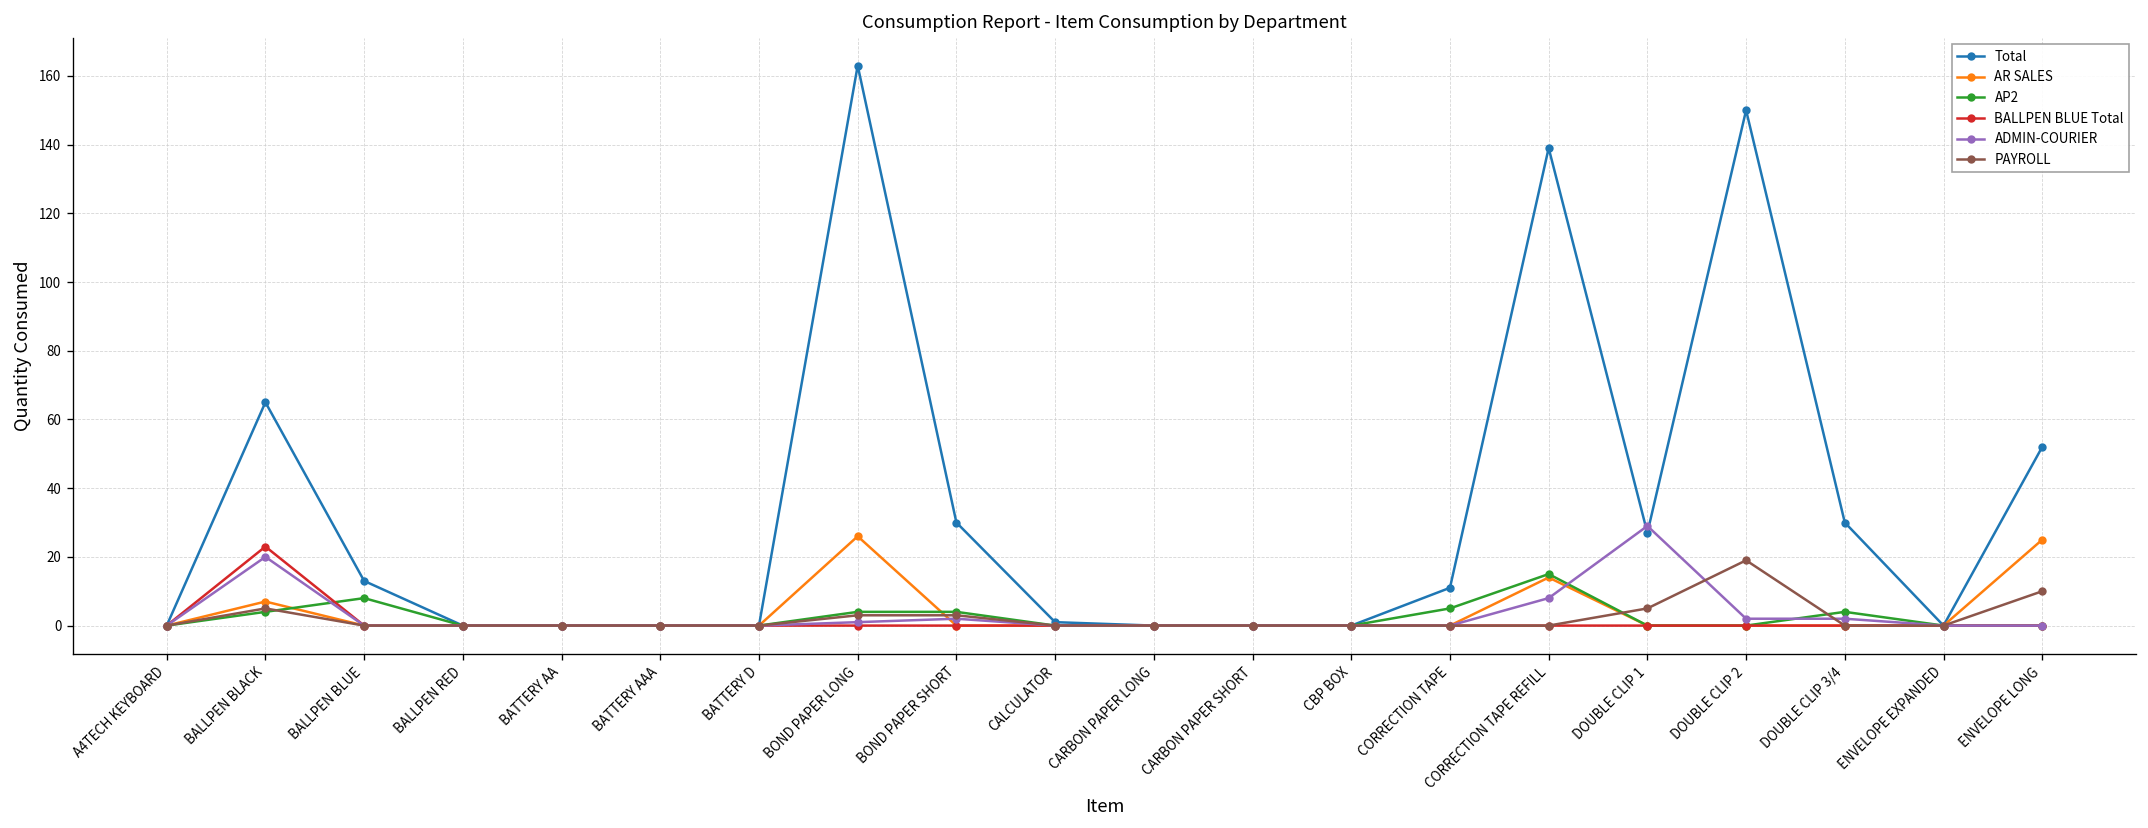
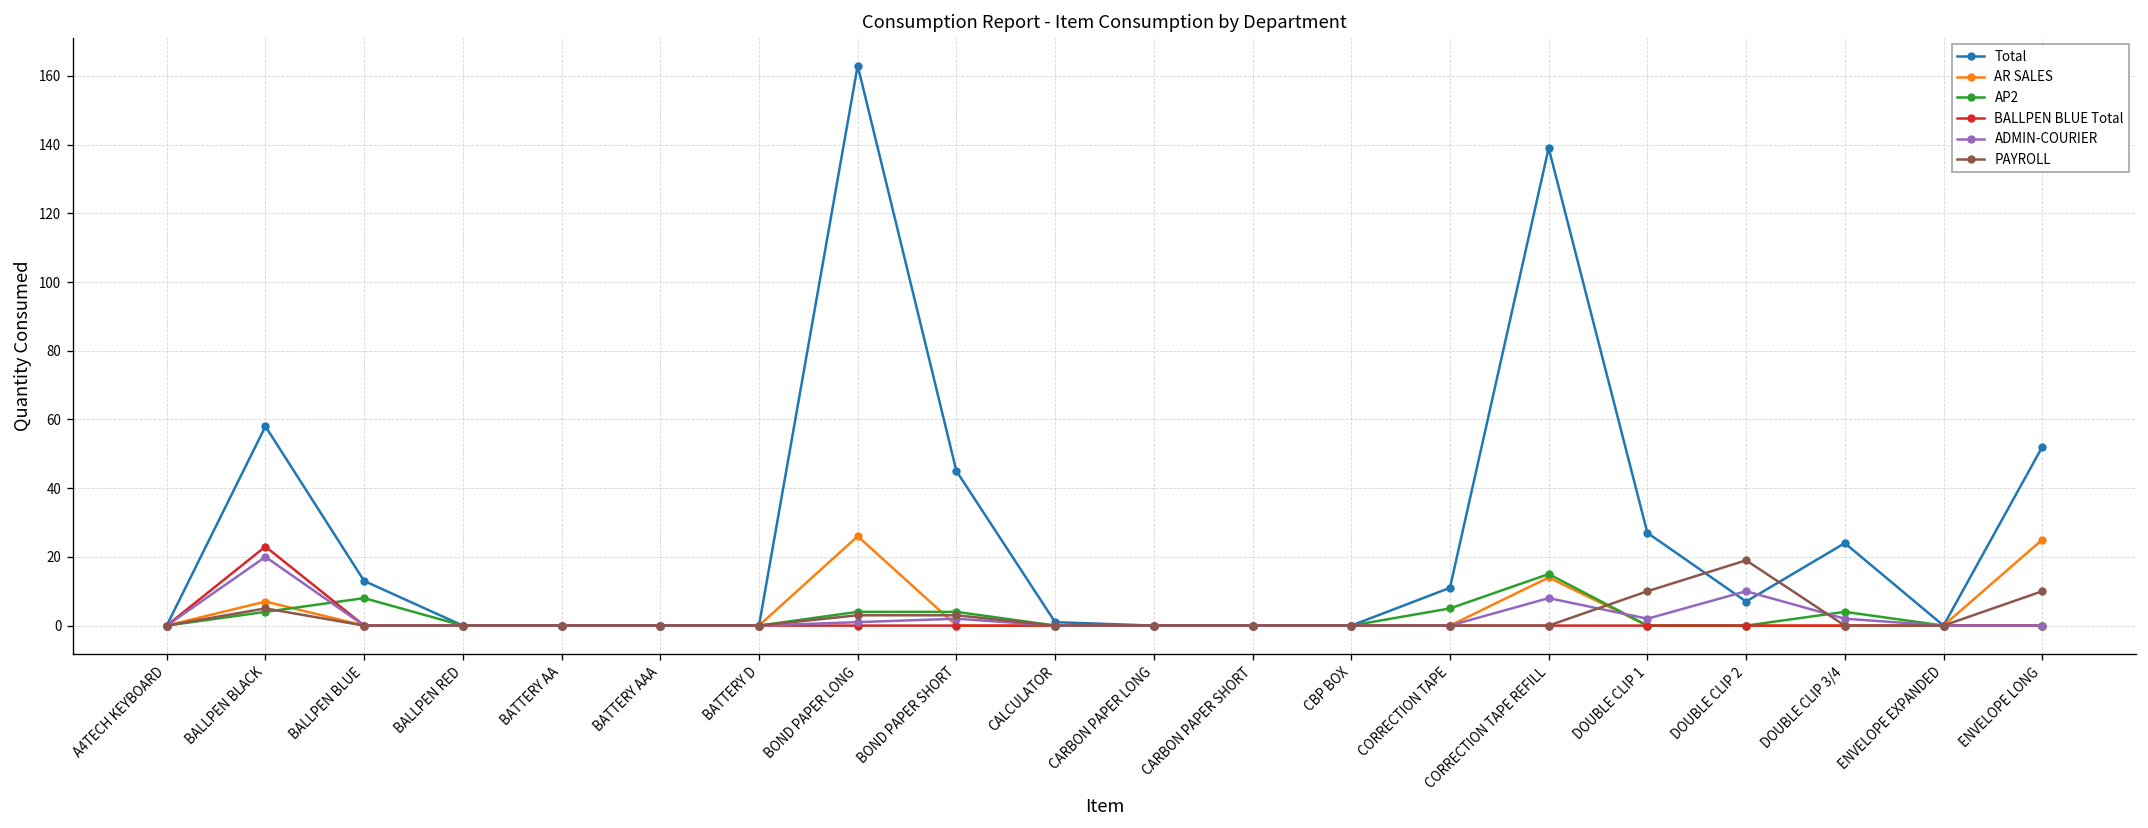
Total, BALLPEN BLACK: 65 -> 58
Total, BOND PAPER SHORT: 30 -> 45
ADMIN-COURIER, DOUBLE CLIP 1: 29 -> 2
PAYROLL, DOUBLE CLIP 1: 5 -> 10
Total, DOUBLE CLIP 2: 150 -> 7
ADMIN-COURIER, DOUBLE CLIP 2: 2 -> 10
Total, DOUBLE CLIP 3/4: 30 -> 24
